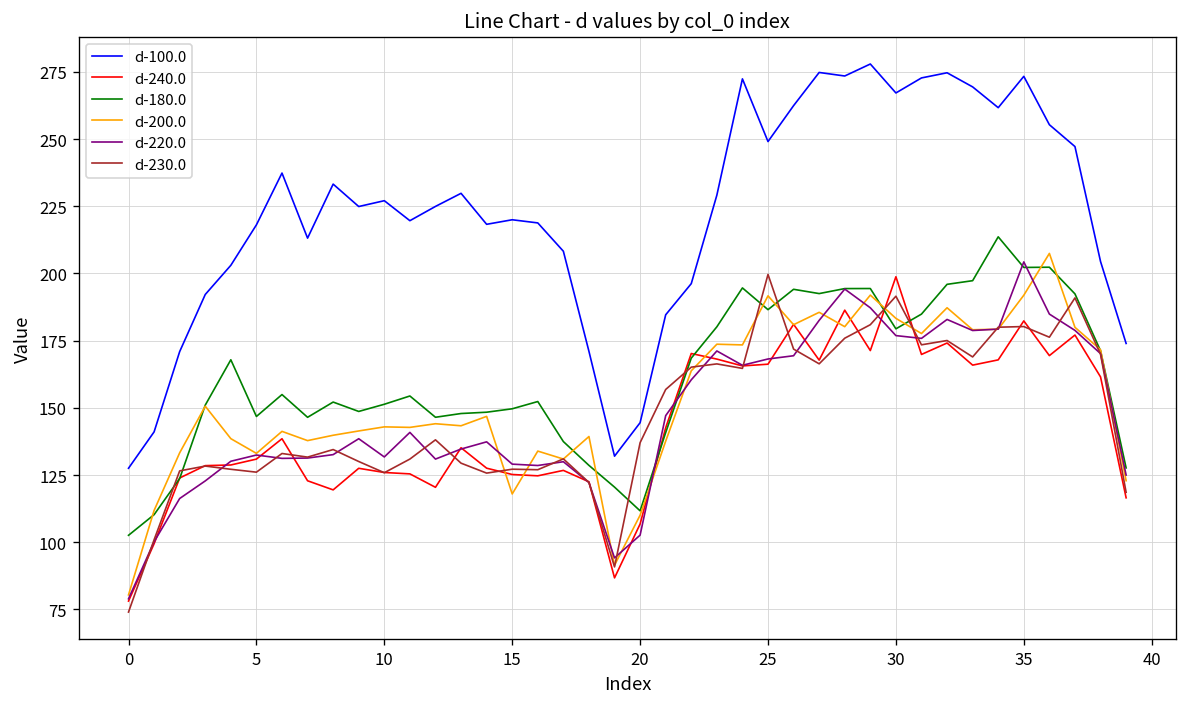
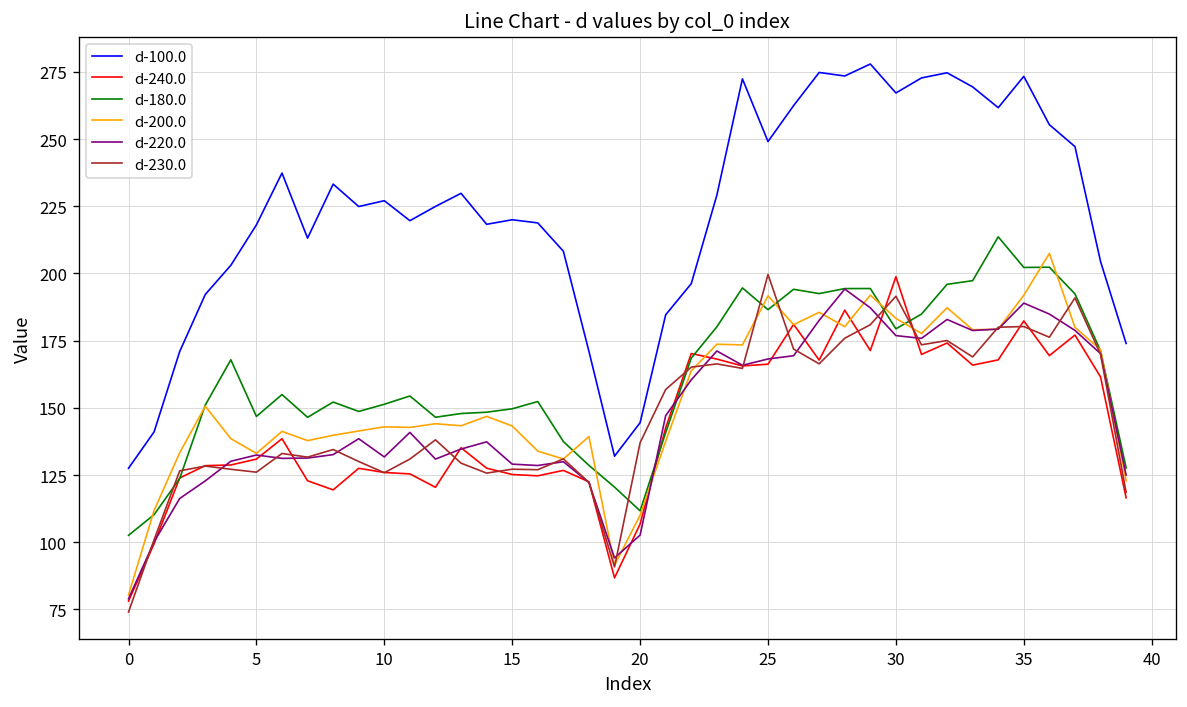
d-200.0, 15: 118 -> 143
d-220.0, 35: 204 -> 189
